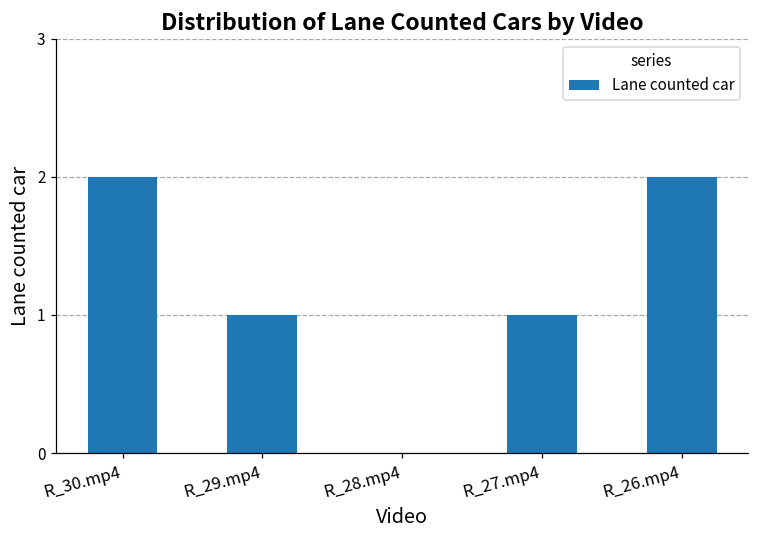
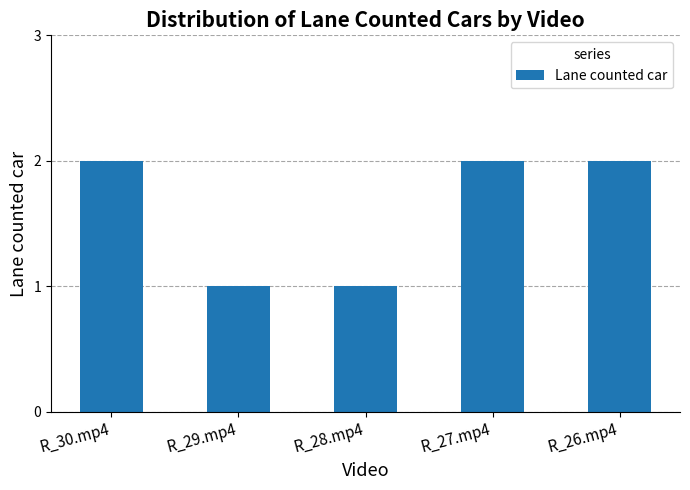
R_28.mp4: 0 -> 1
R_27.mp4: 1 -> 2
